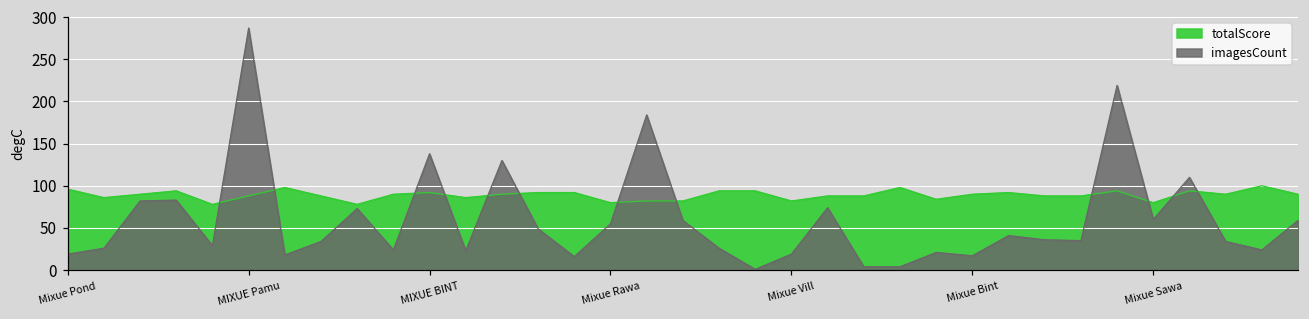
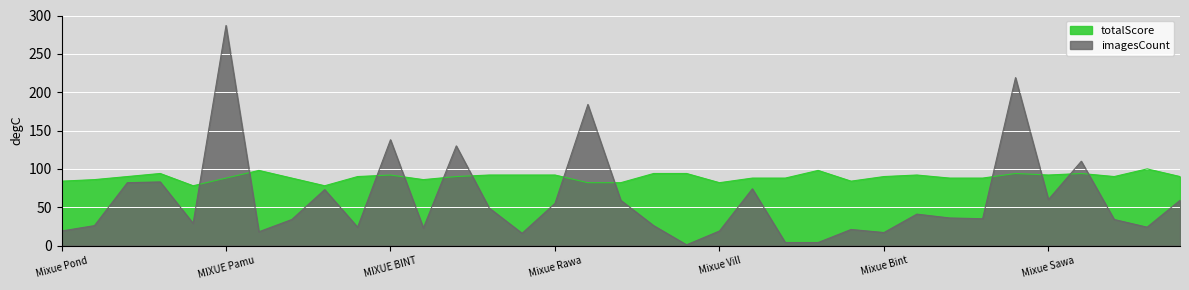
totalScore, Mixue Pond: 100 -> 80
totalScore, Mixue Rawa: 80 -> 90
totalScore, Mixue Sawa: 80 -> 90
